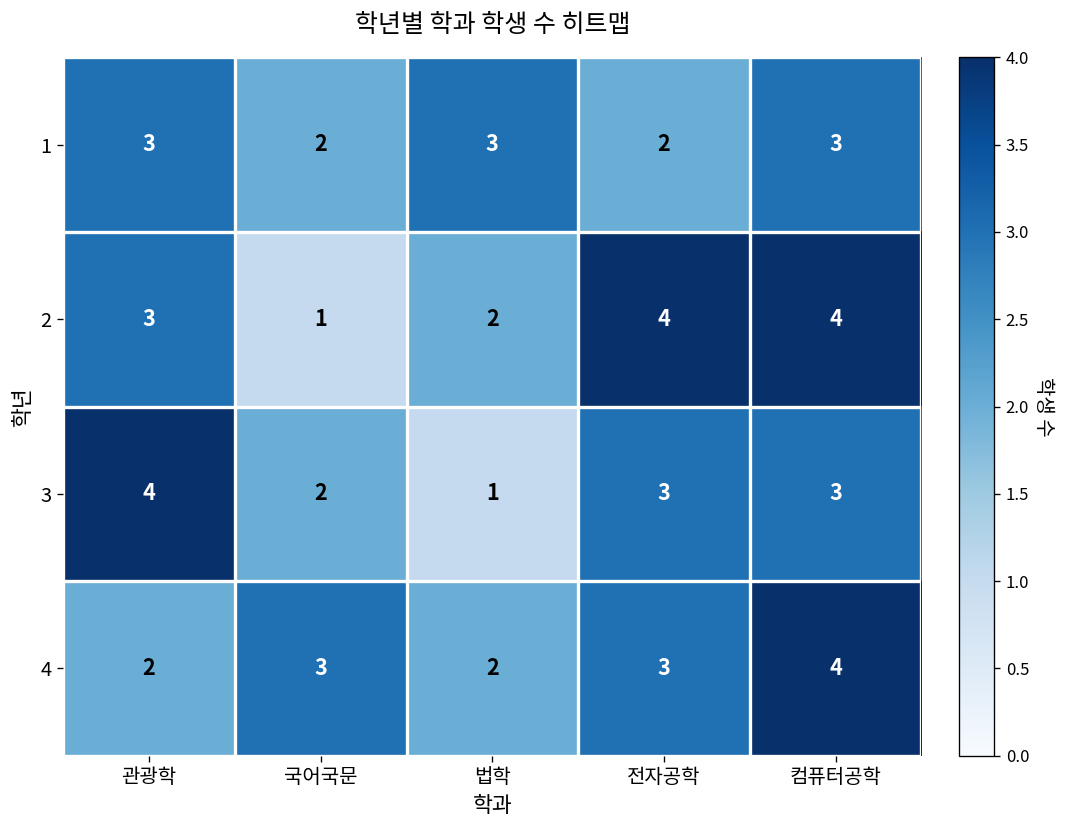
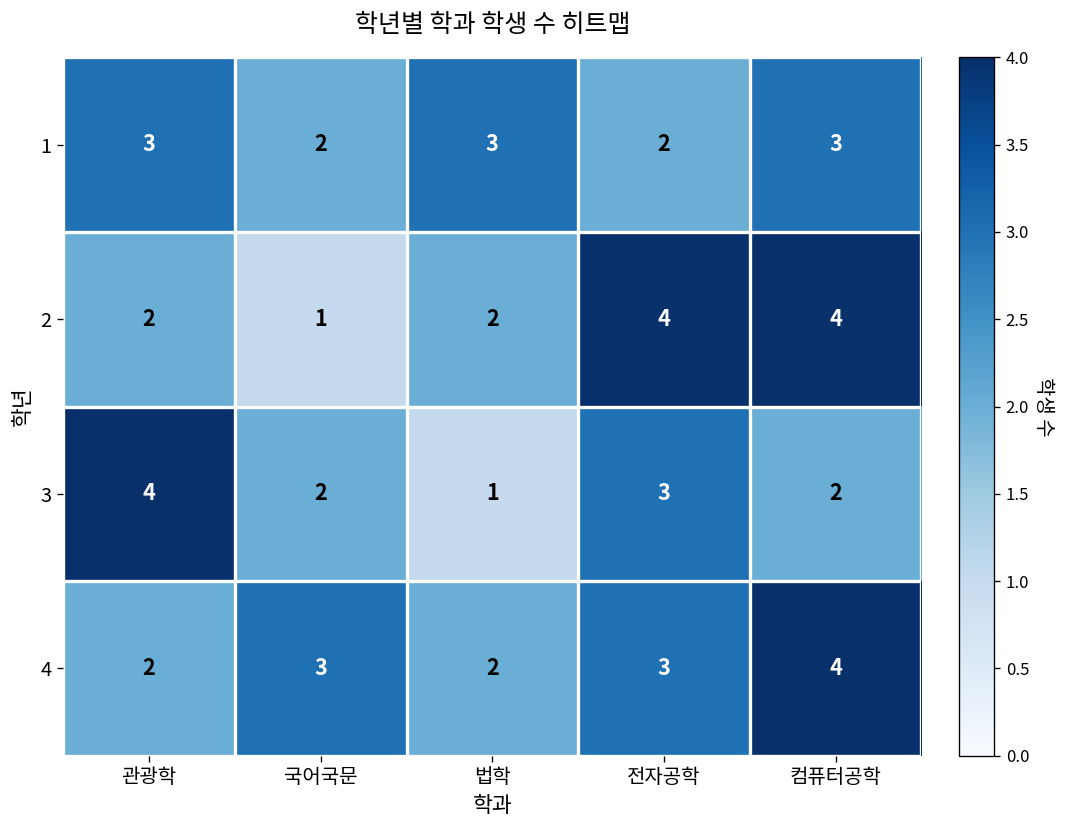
2, 관광학: 3 -> 2
3, 컴퓨터공학: 3 -> 2
